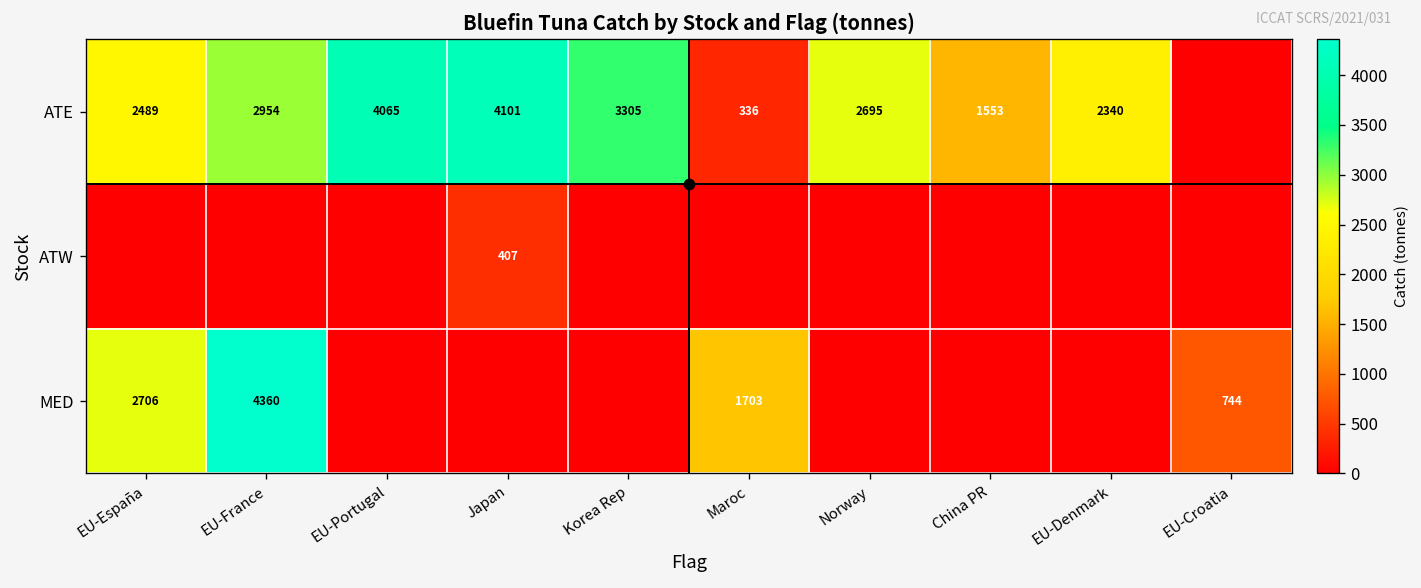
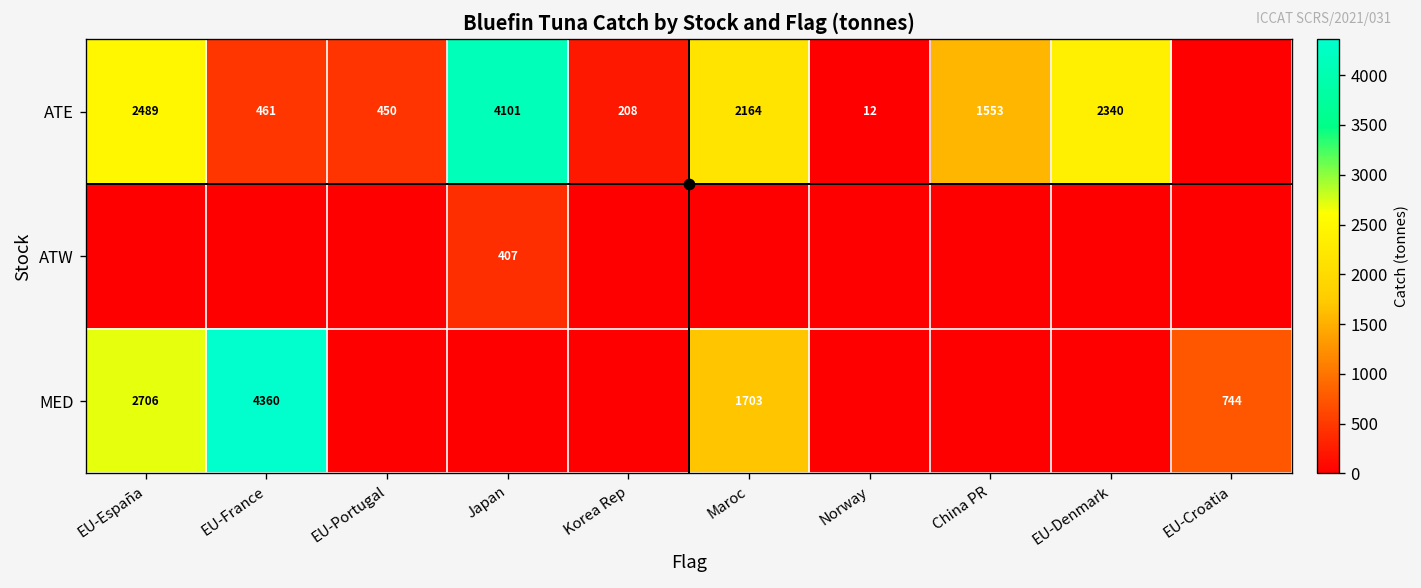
ATE, EU-France: 2954 -> 461
ATE, EU-Portugal: 4065 -> 450
ATE, Korea Rep: 3305 -> 208
ATE, Maroc: 336 -> 2164
ATE, Norway: 2695 -> 12
